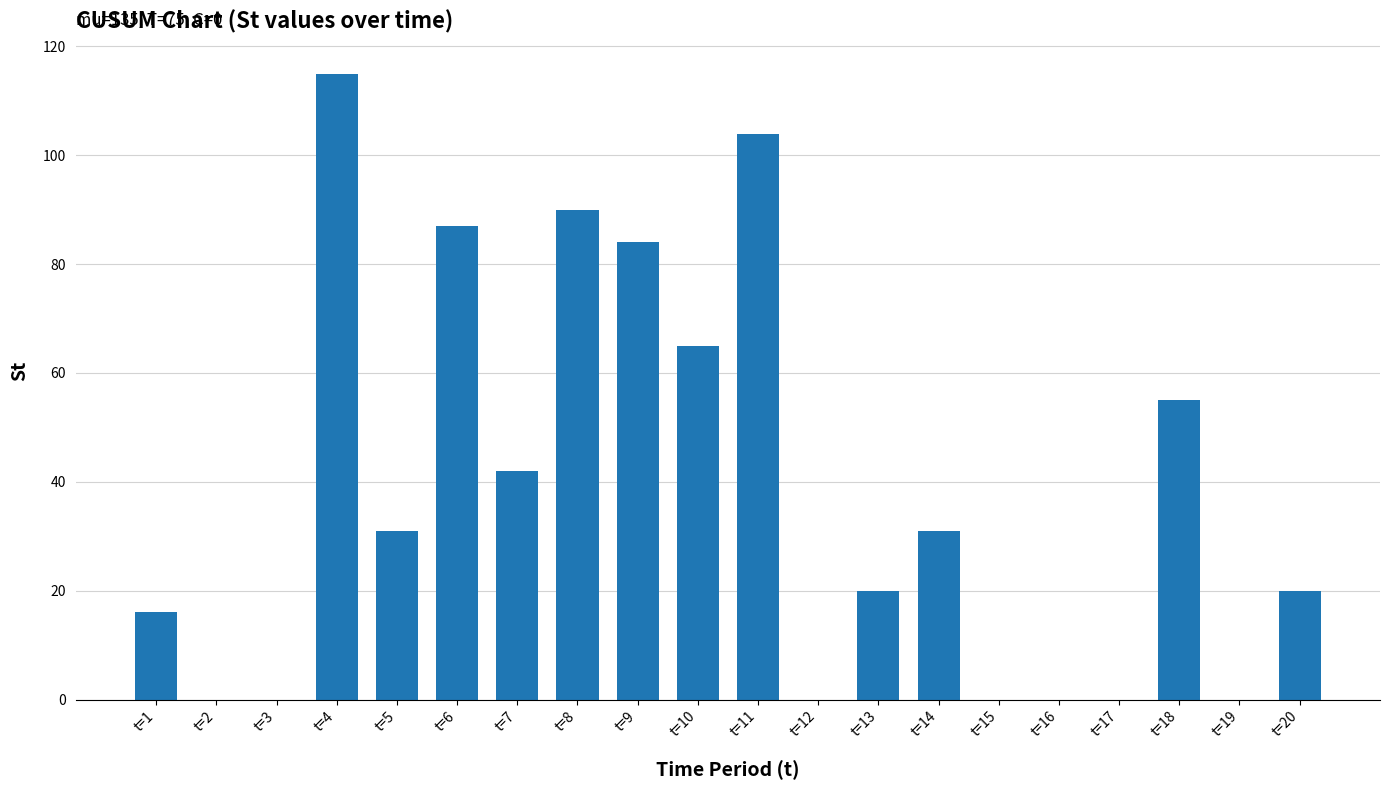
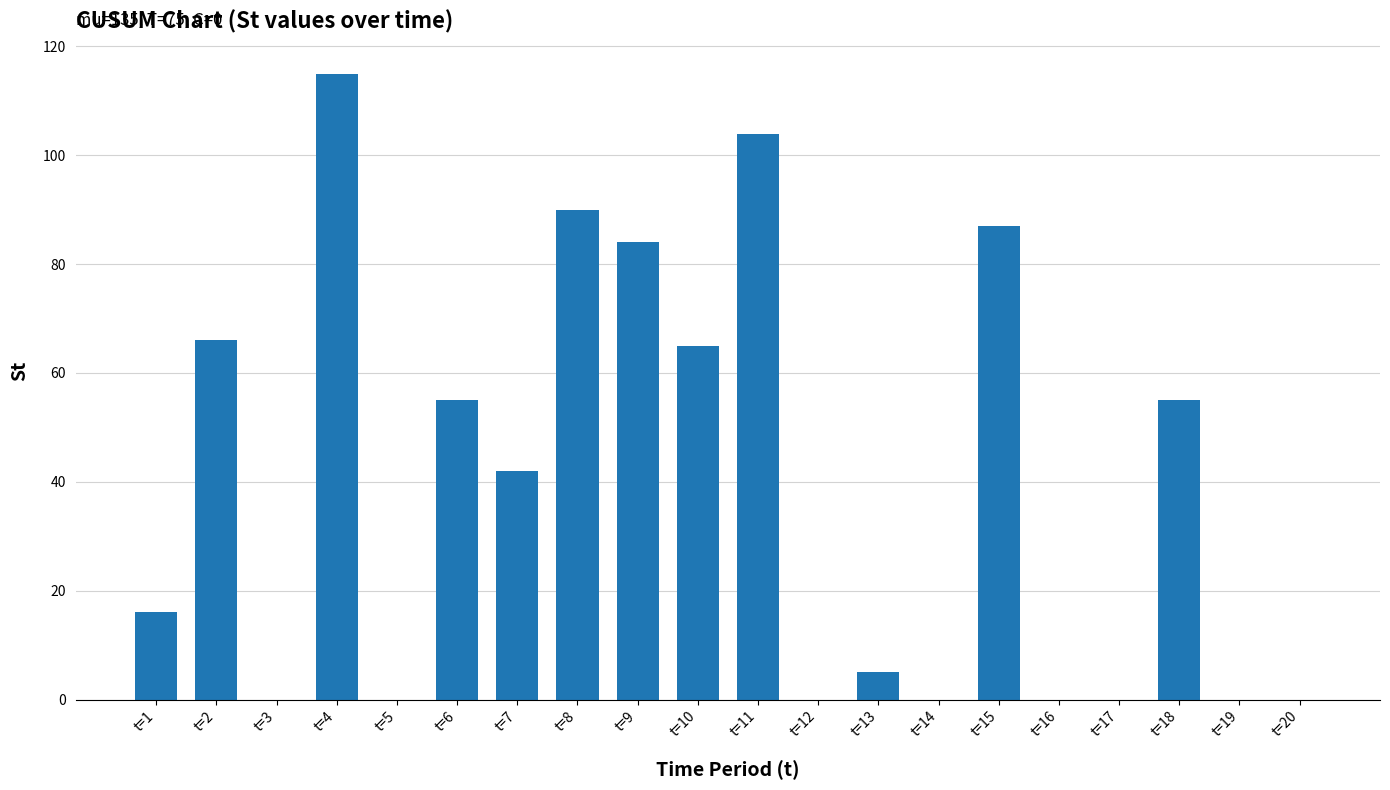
t=2: 0 -> 66
t=5: 31 -> 0
t=6: 87 -> 55
t=13: 20 -> 5
t=14: 31 -> 0
t=15: 0 -> 87
t=20: 20 -> 0
